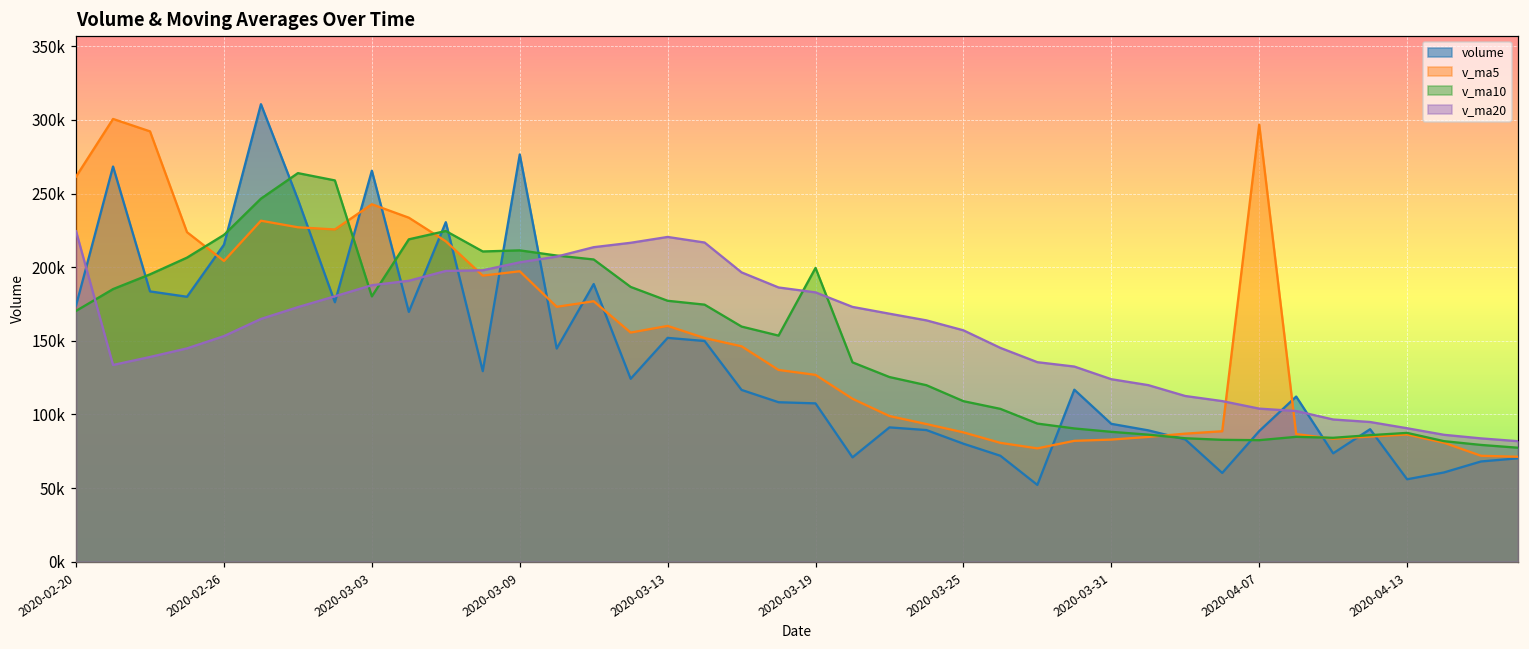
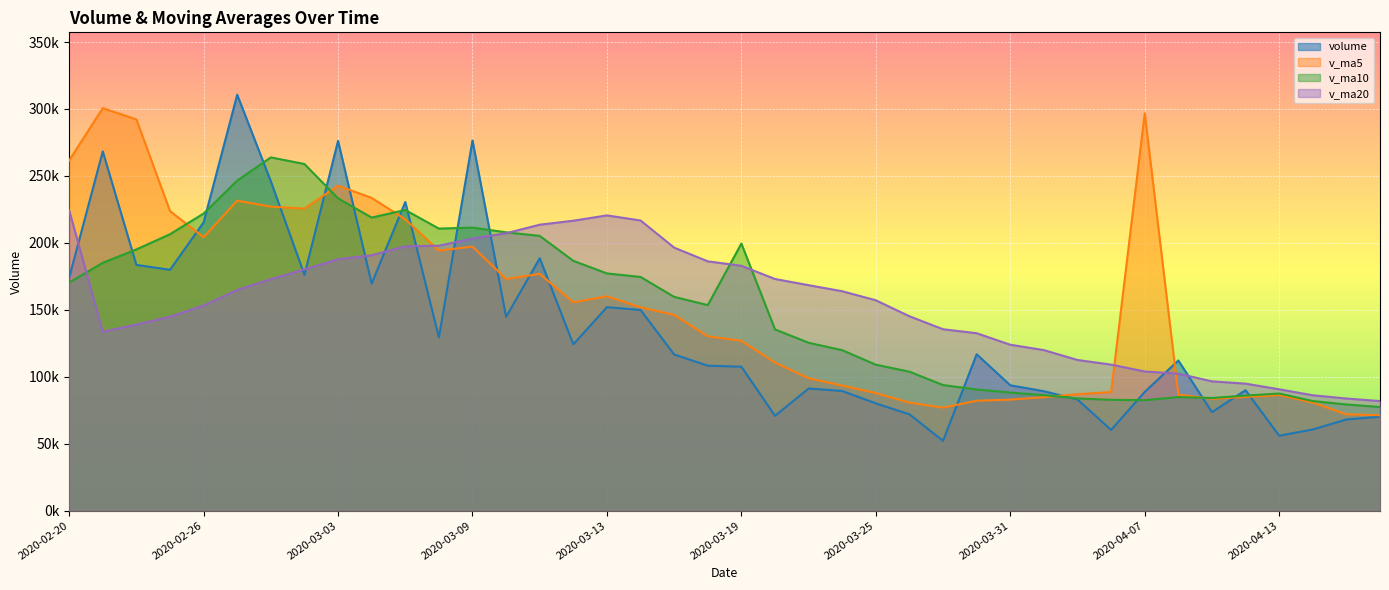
volume, 2020-03-03: 265000 -> 276000
v_ma10, 2020-03-03: 180000 -> 233000
